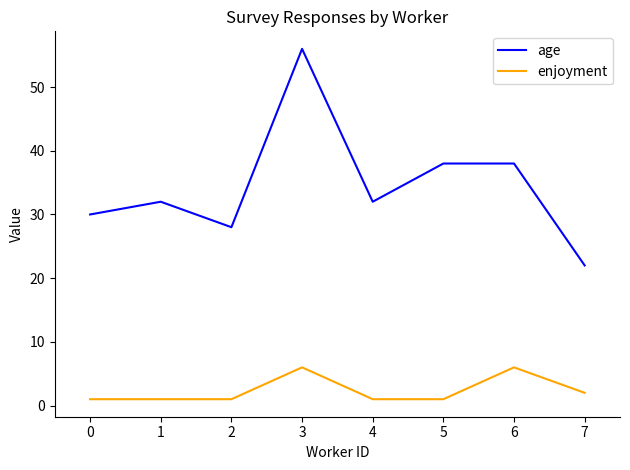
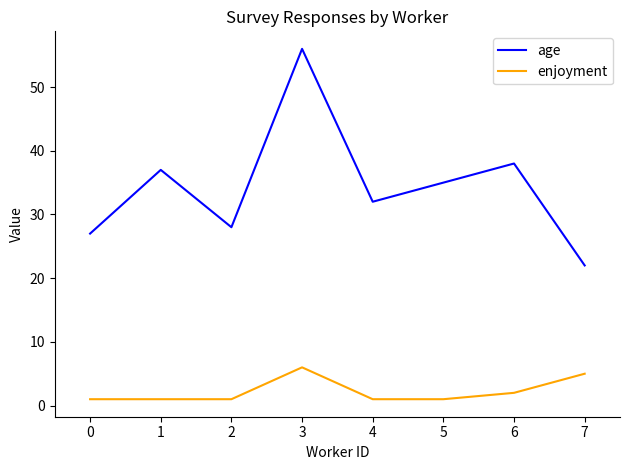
age, 0: 30 -> 27
age, 1: 32 -> 37
age, 5: 38 -> 35
enjoyment, 6: 6 -> 2
enjoyment, 7: 2 -> 5
